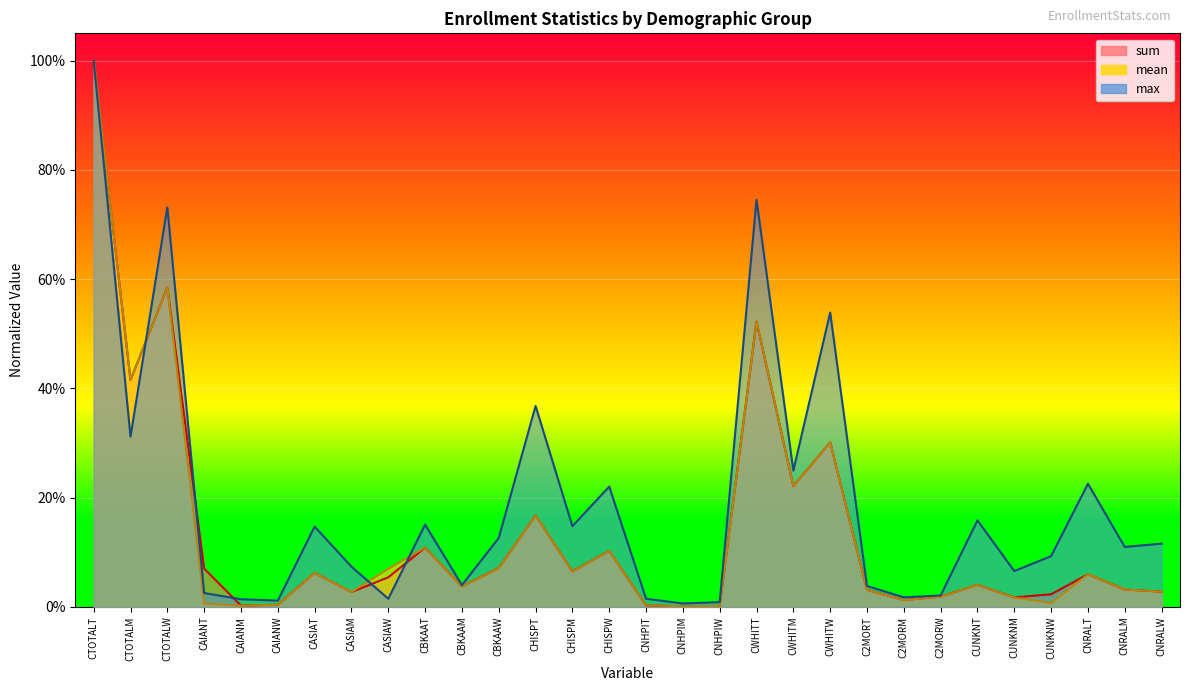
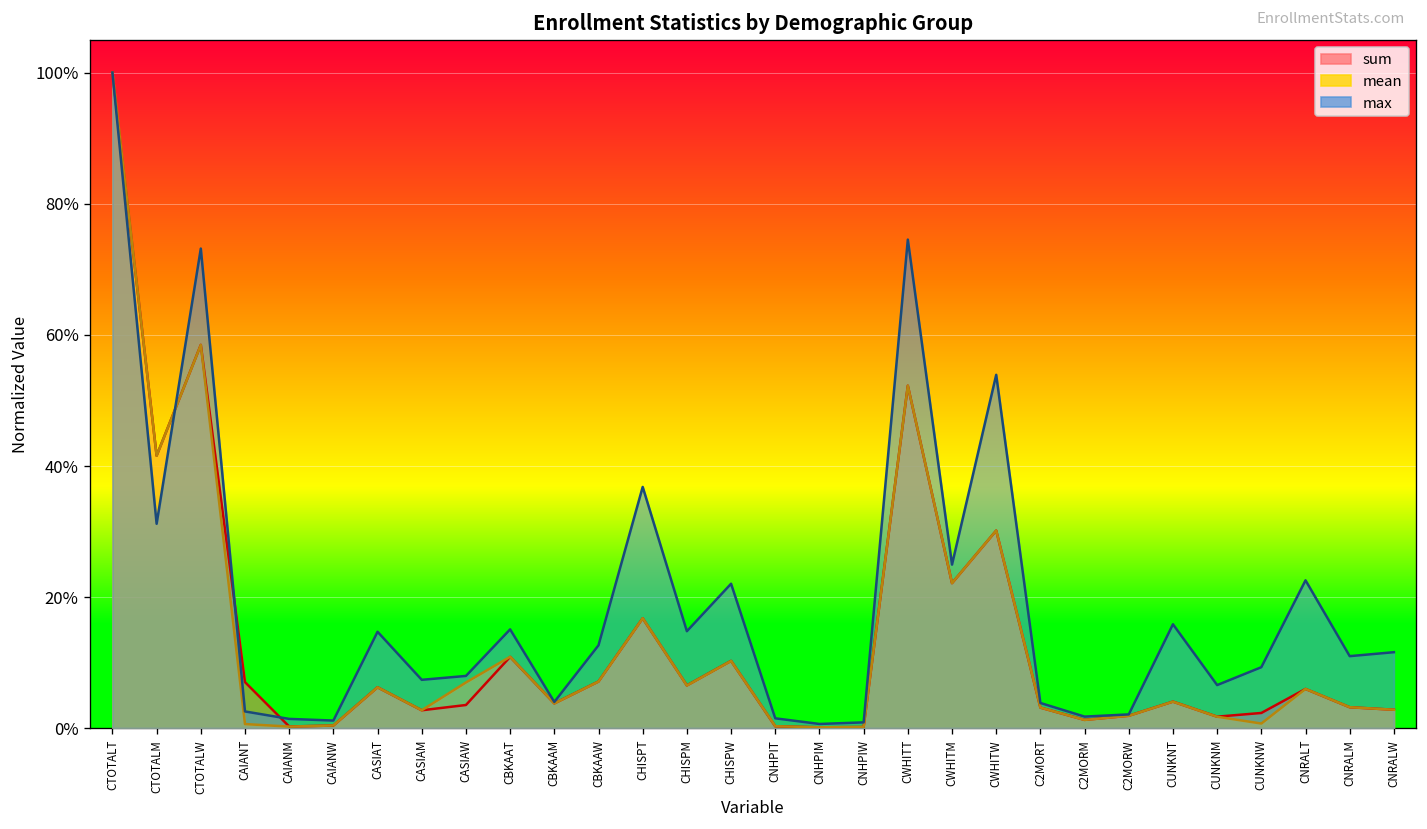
sum, CASIAW: 5% -> 4%
max, CASIAW: 1% -> 8%
